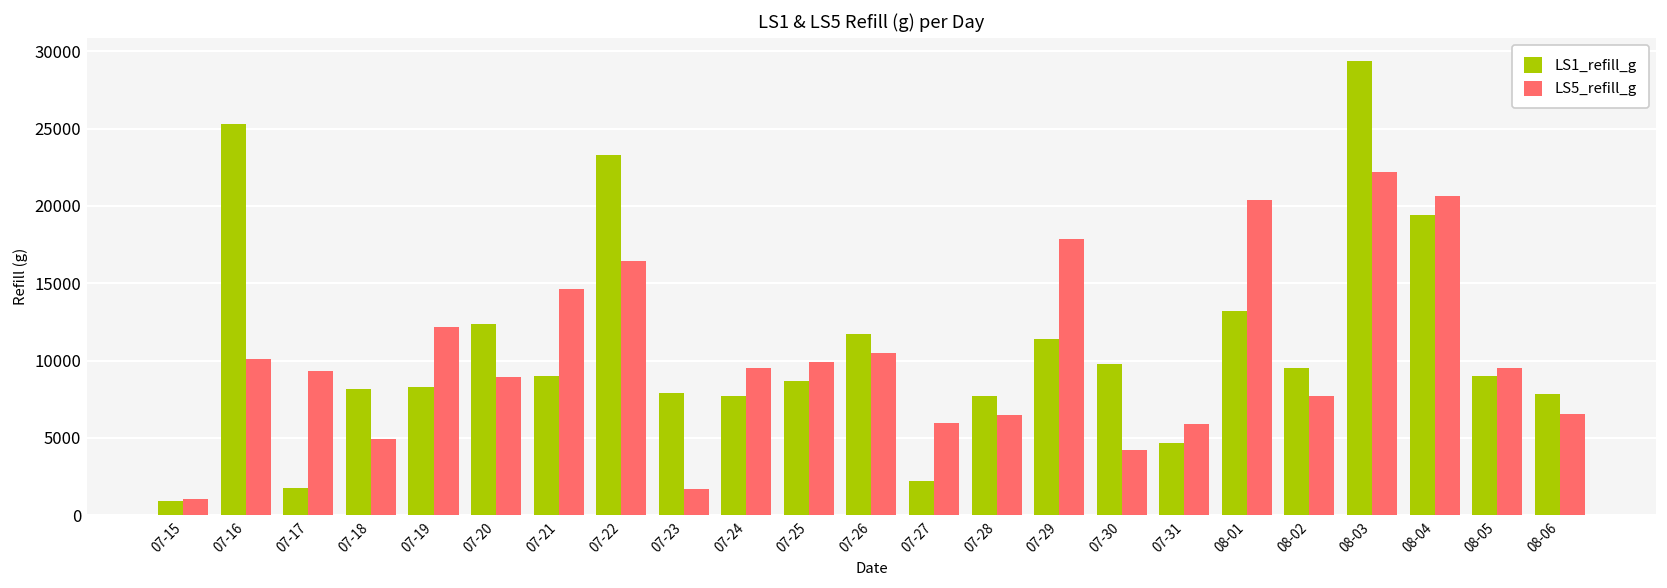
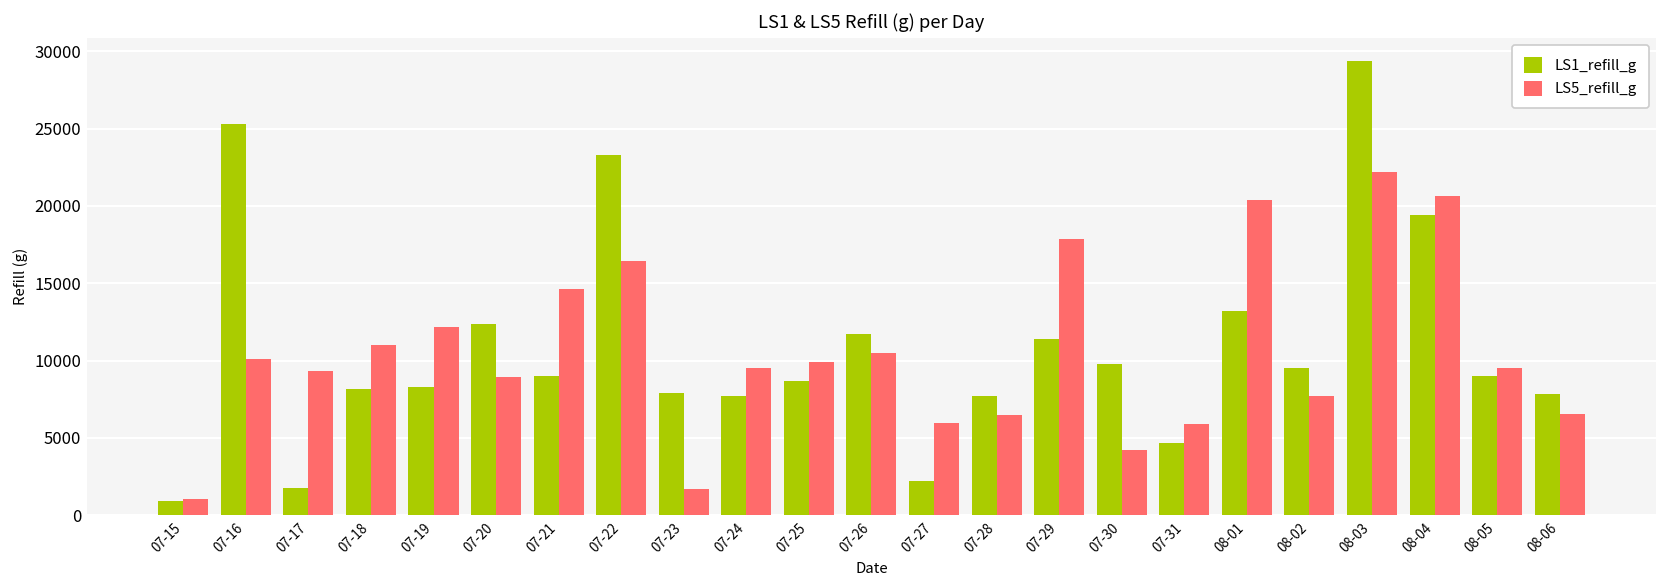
LS5_refill_g, 07-18: 5000 -> 11000
